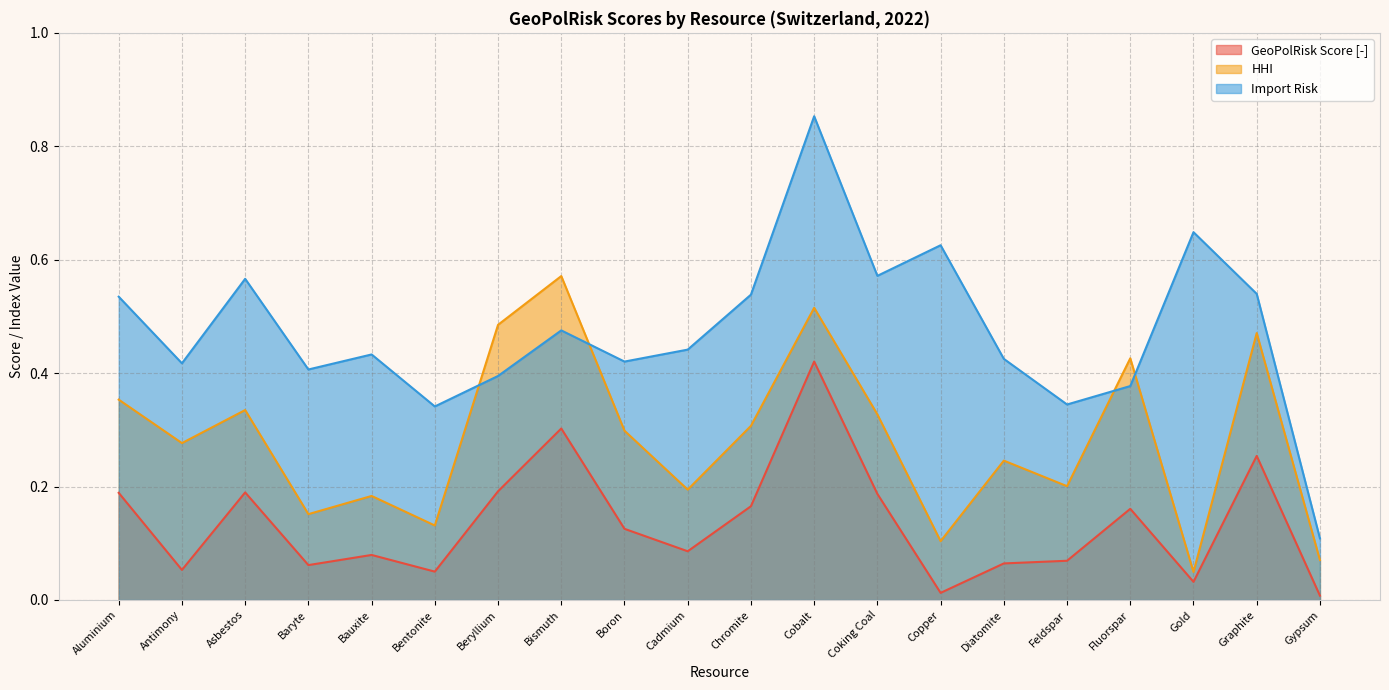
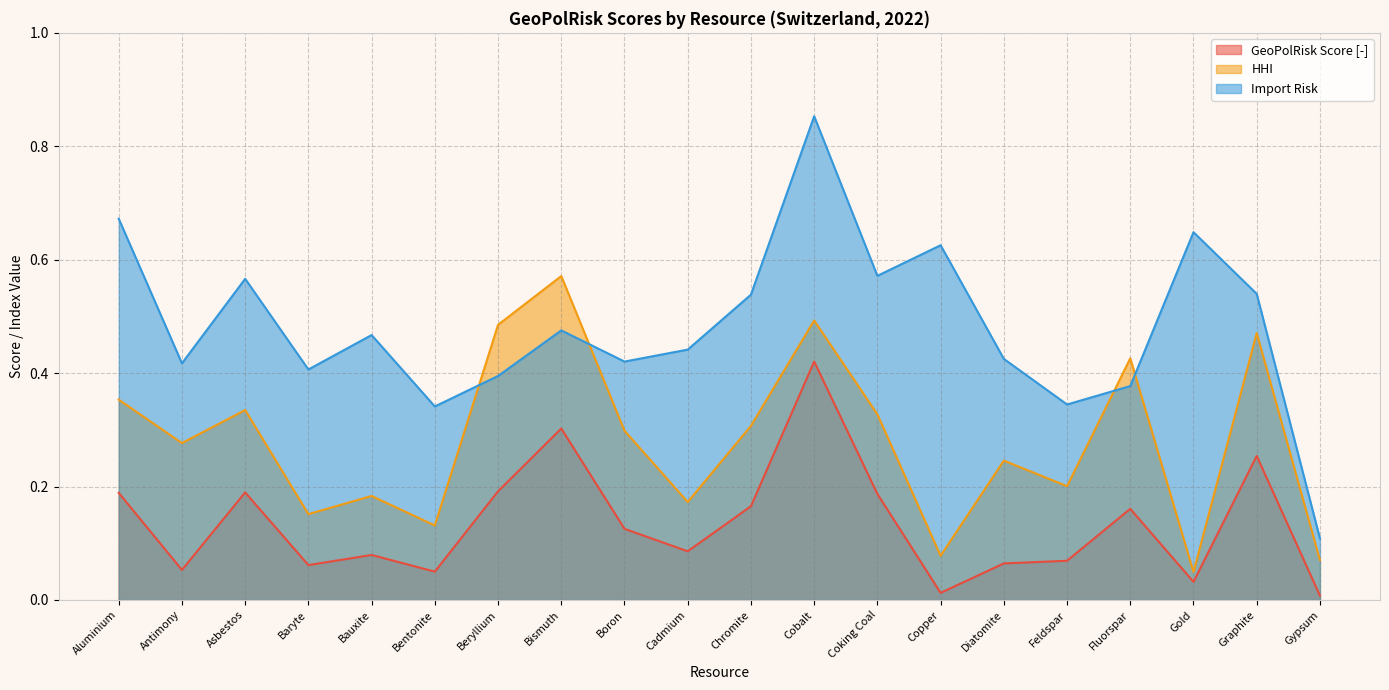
Import Risk, Aluminium: 0.53 -> 0.67
Import Risk, Bauxite: 0.43 -> 0.47
HHI, Cadmium: 0.19 -> 0.17
HHI, Cobalt: 0.52 -> 0.49
HHI, Copper: 0.10 -> 0.08
